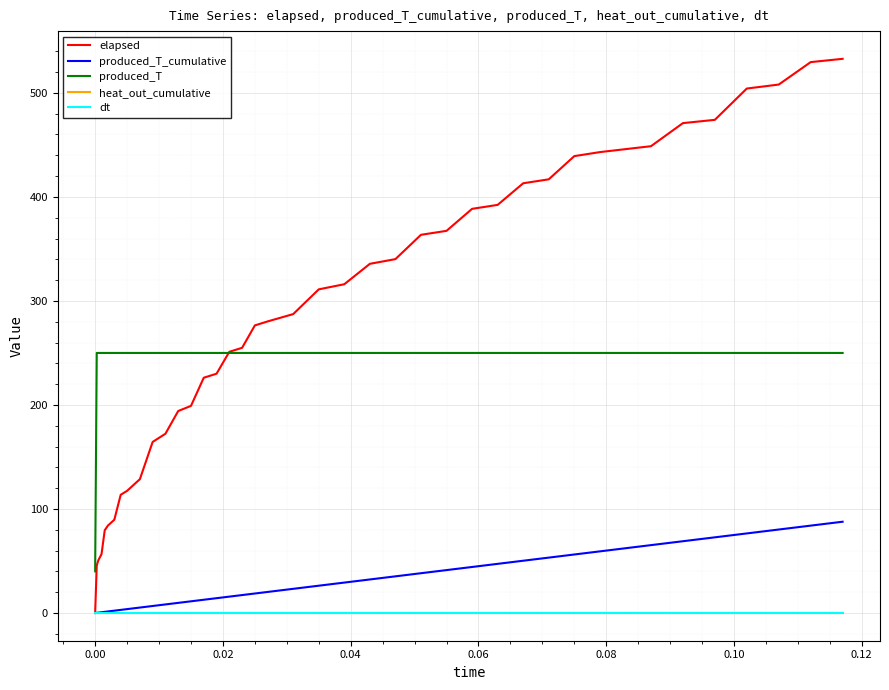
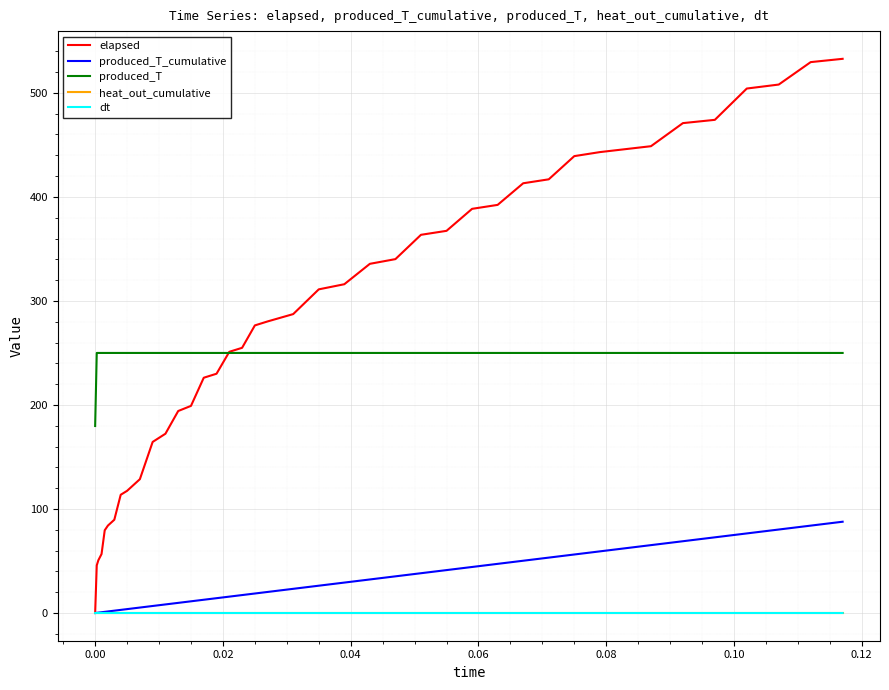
produced_T, 0.00: 40 -> 180
